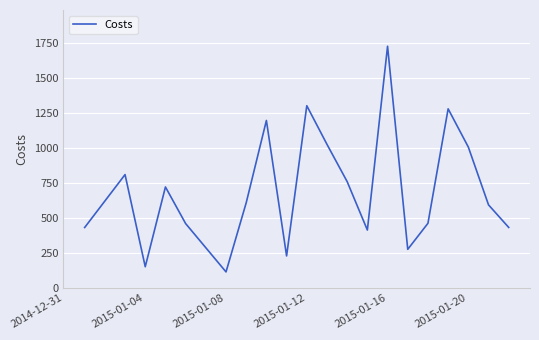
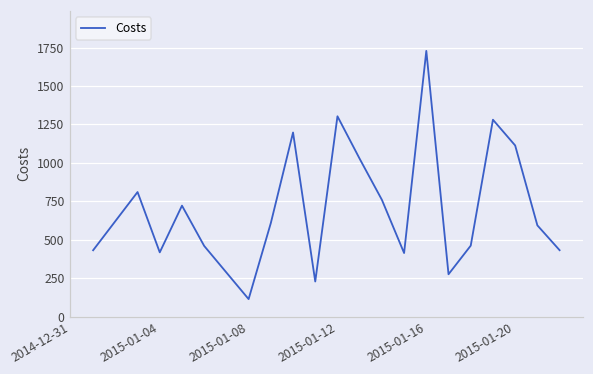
2015-01-04: 150 -> 420
2015-01-20: 1010 -> 1110
